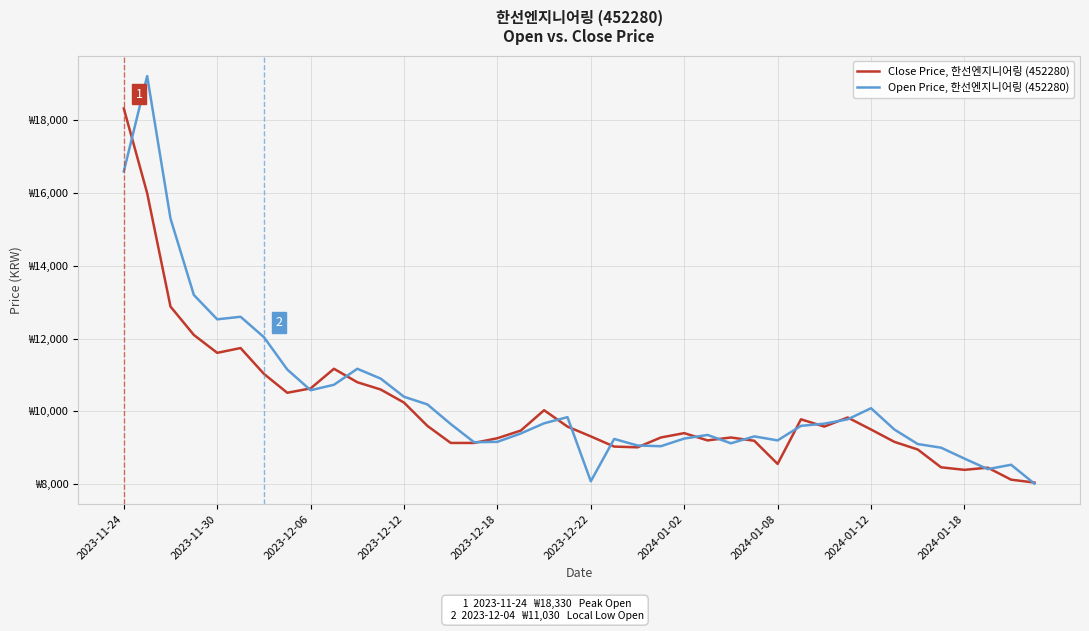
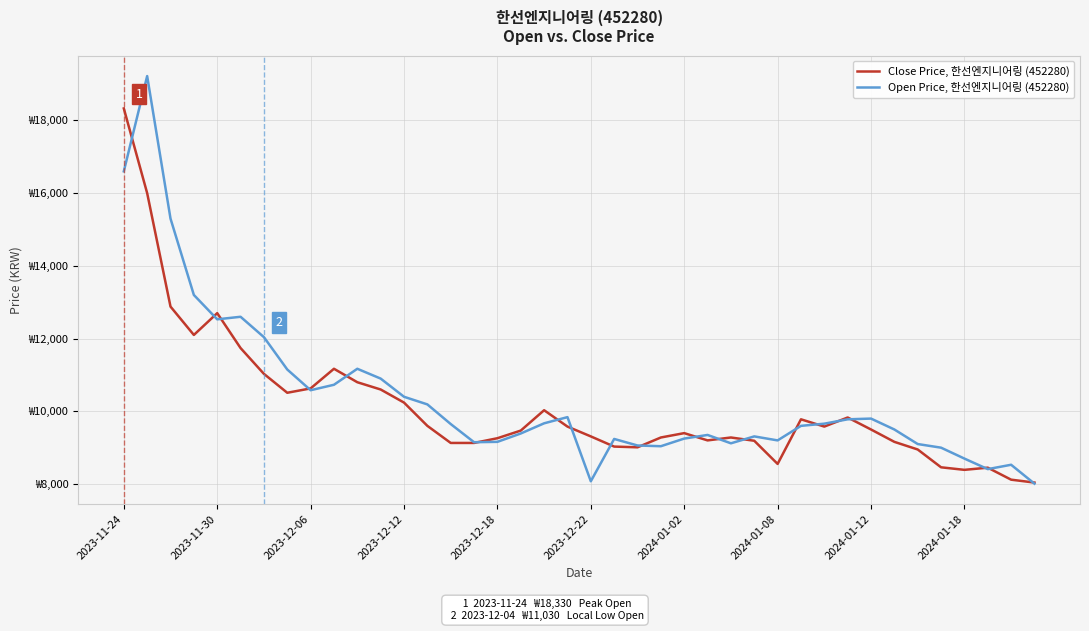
Close Price, 한선엔지니어링 (452280), 2023-11-30: ₩11,600 -> ₩12,700
Open Price, 한선엔지니어링 (452280), 2024-01-12: ₩10,100 -> ₩9,800
